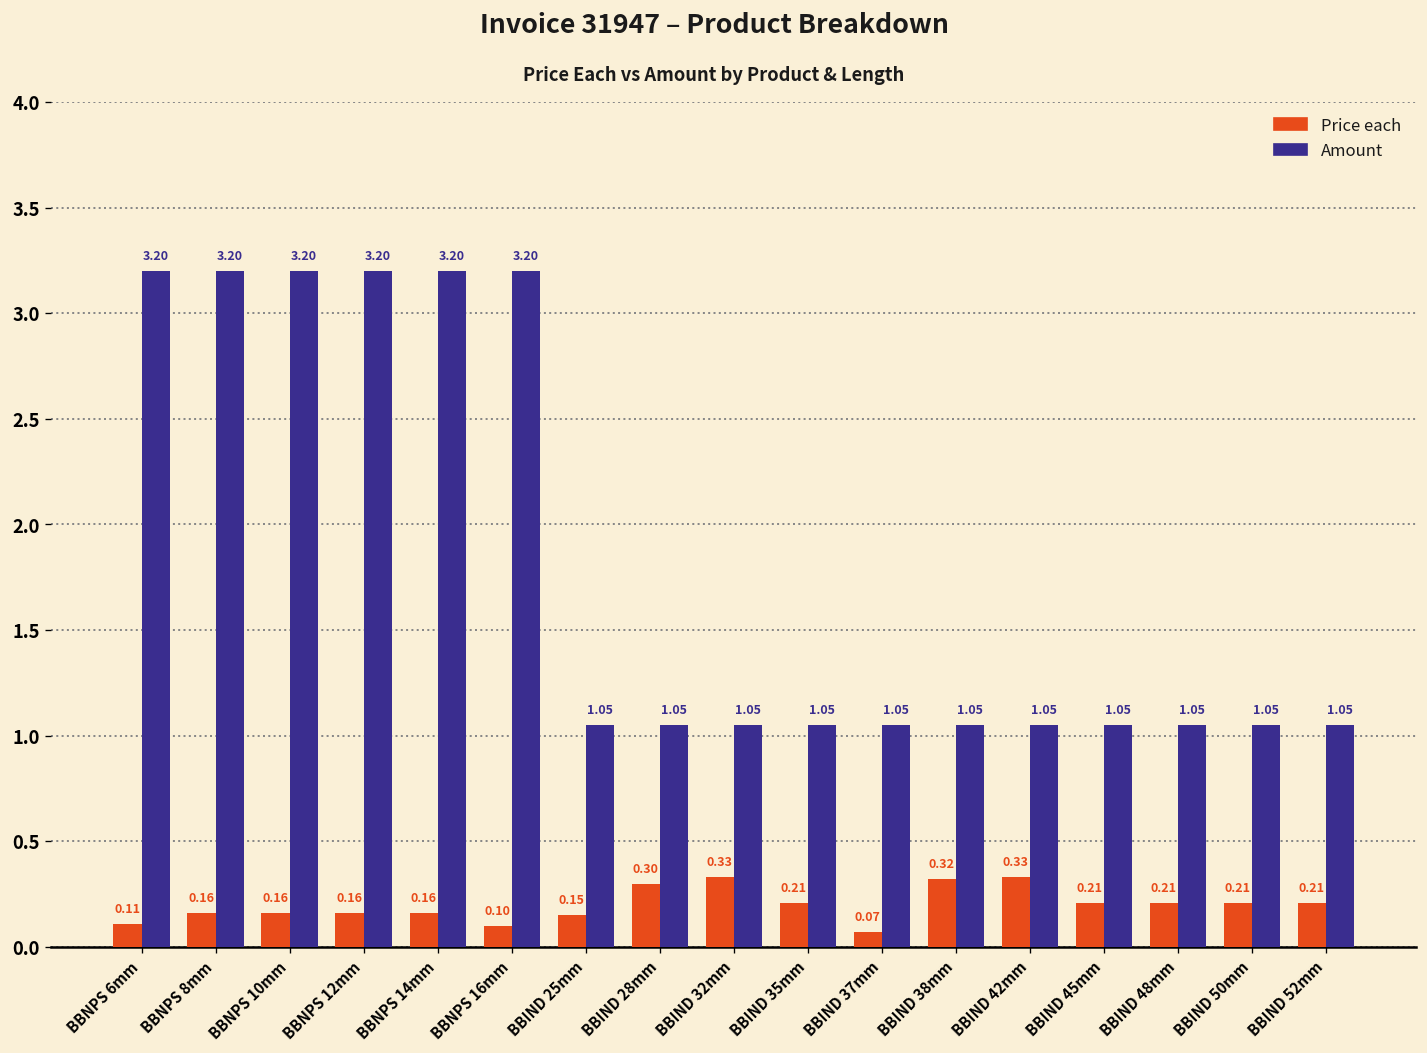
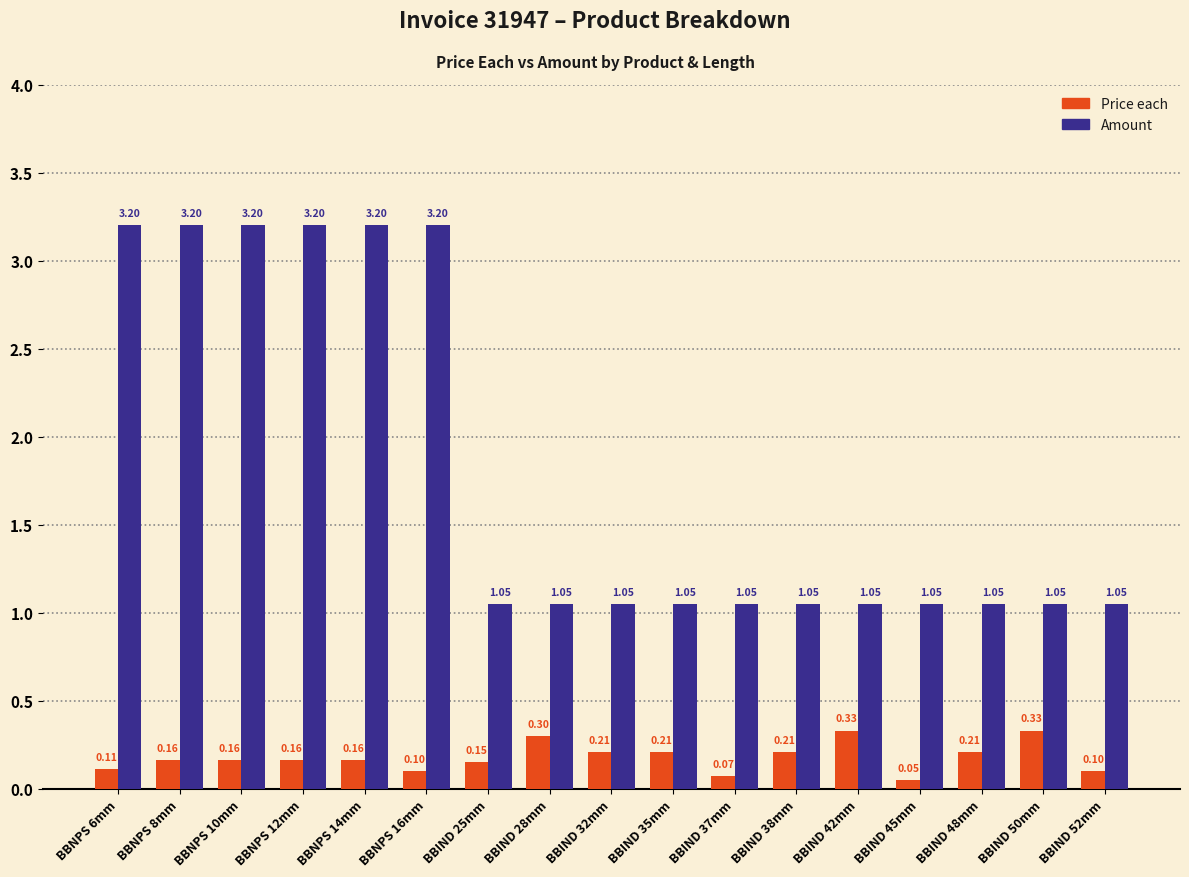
Price each, BBIND 32mm: 0.33 -> 0.21
Price each, BBIND 38mm: 0.32 -> 0.21
Price each, BBIND 45mm: 0.21 -> 0.05
Price each, BBIND 50mm: 0.21 -> 0.33
Price each, BBIND 52mm: 0.21 -> 0.10
